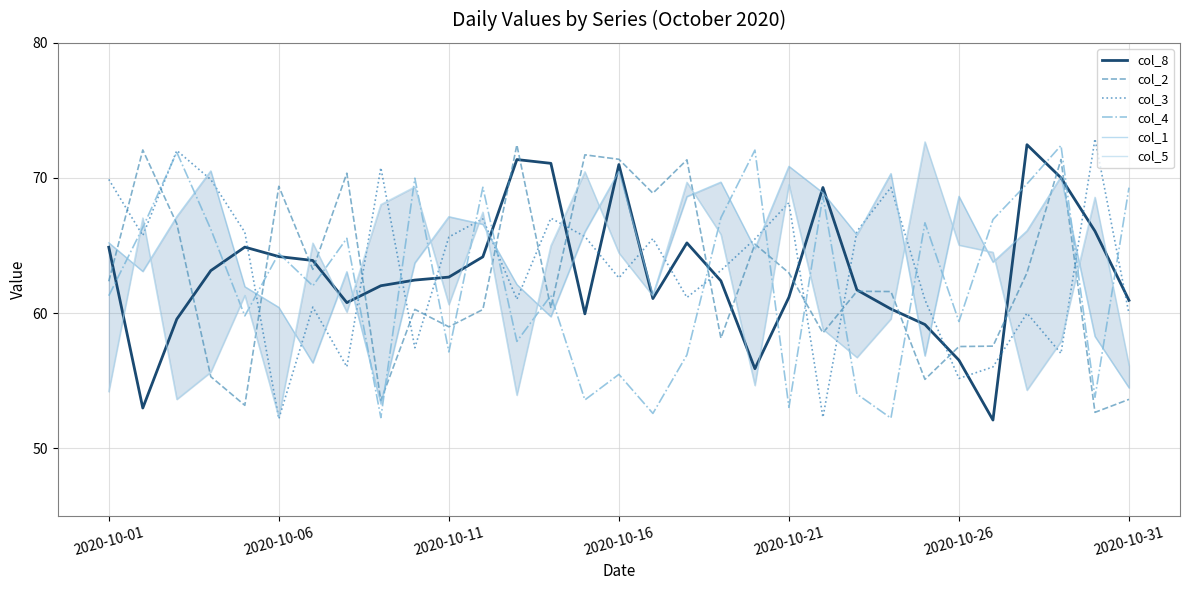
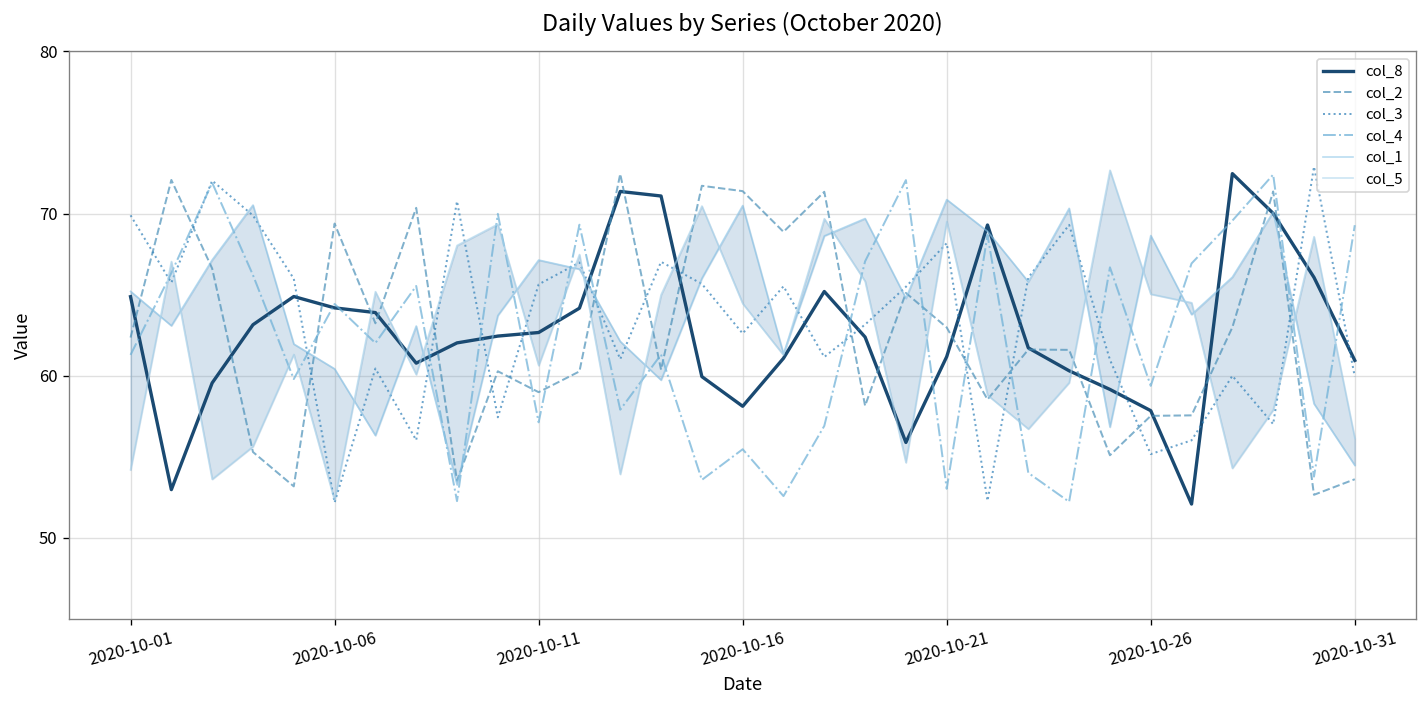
col_8, 2020-10-16: 71.0 -> 58.1
col_8, 2020-10-26: 56.5 -> 57.8
